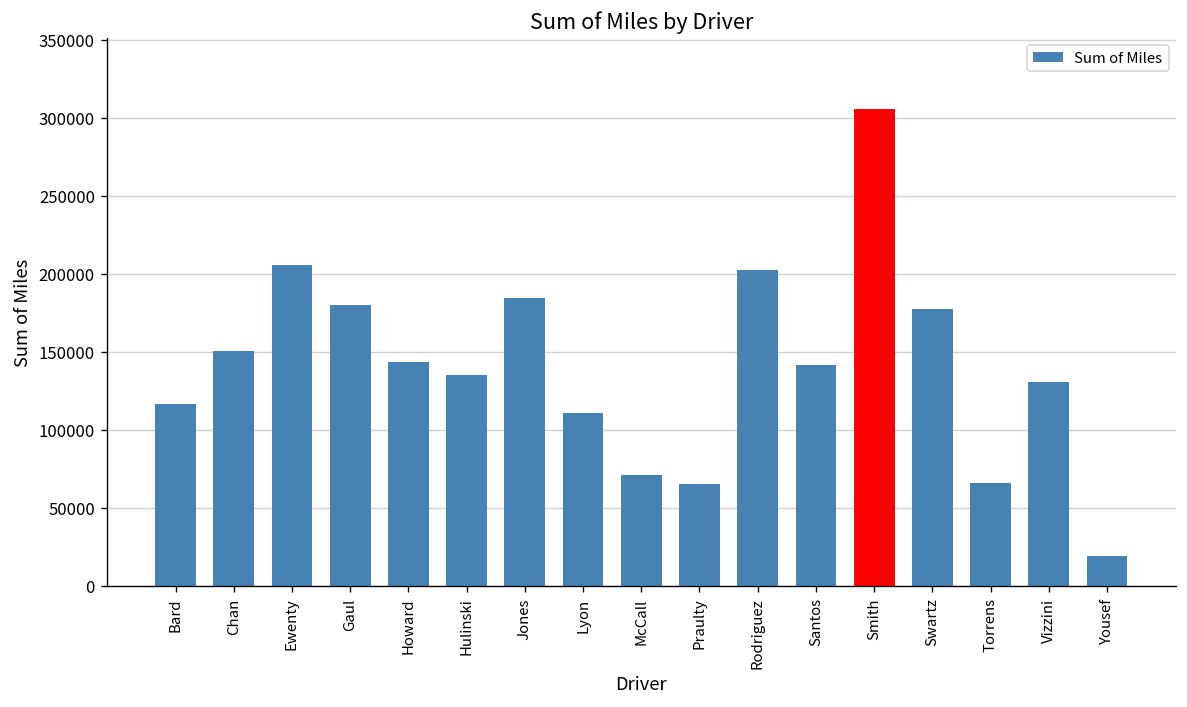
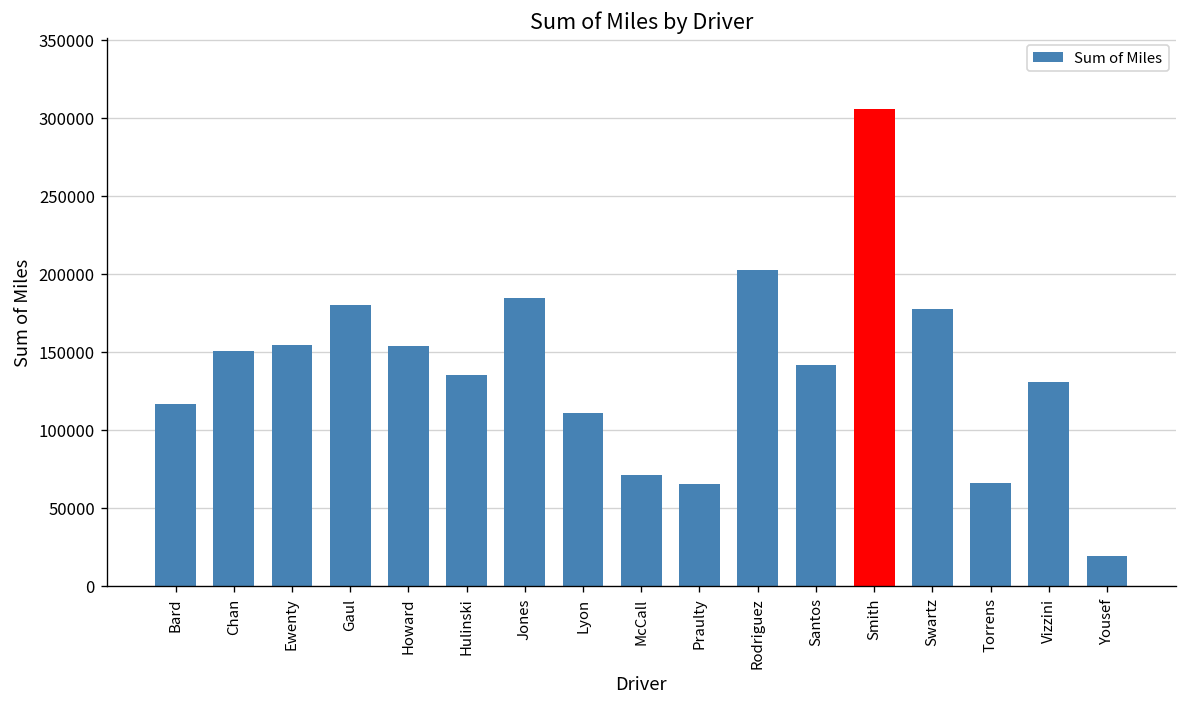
Ewenty: 206000 -> 154000
Howard: 144000 -> 154000
